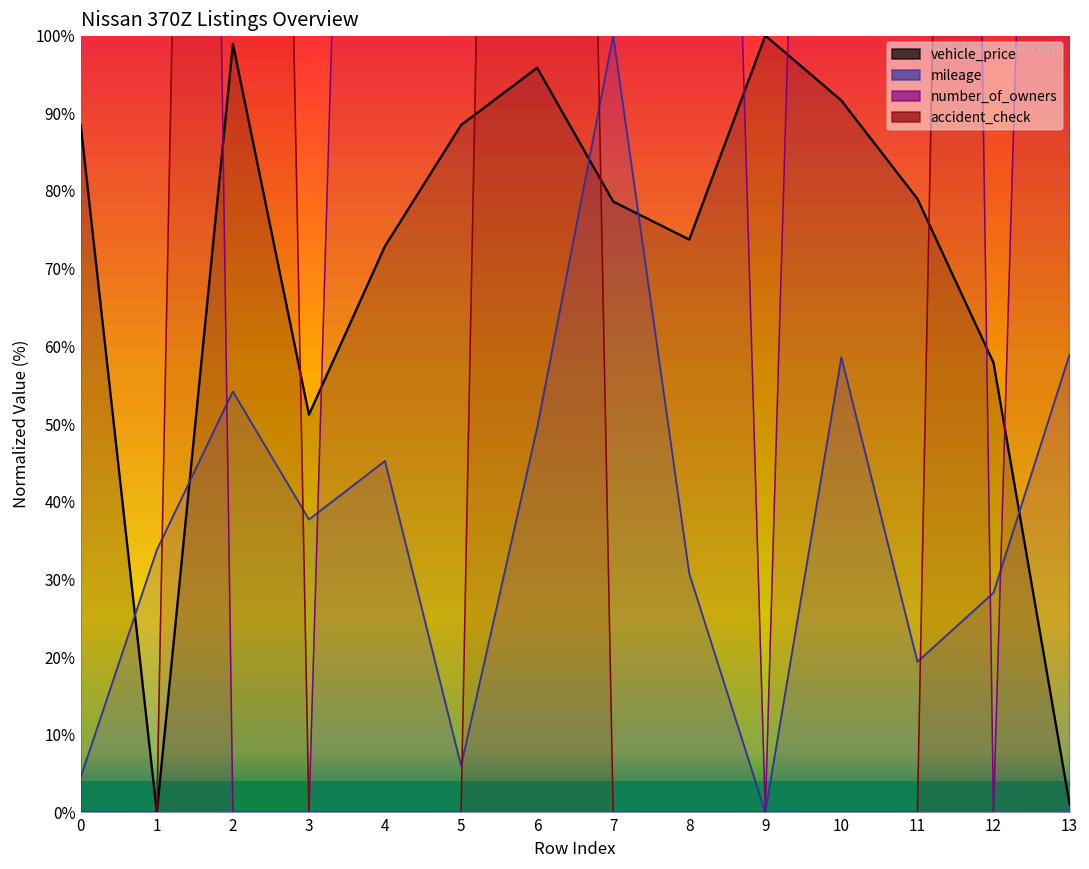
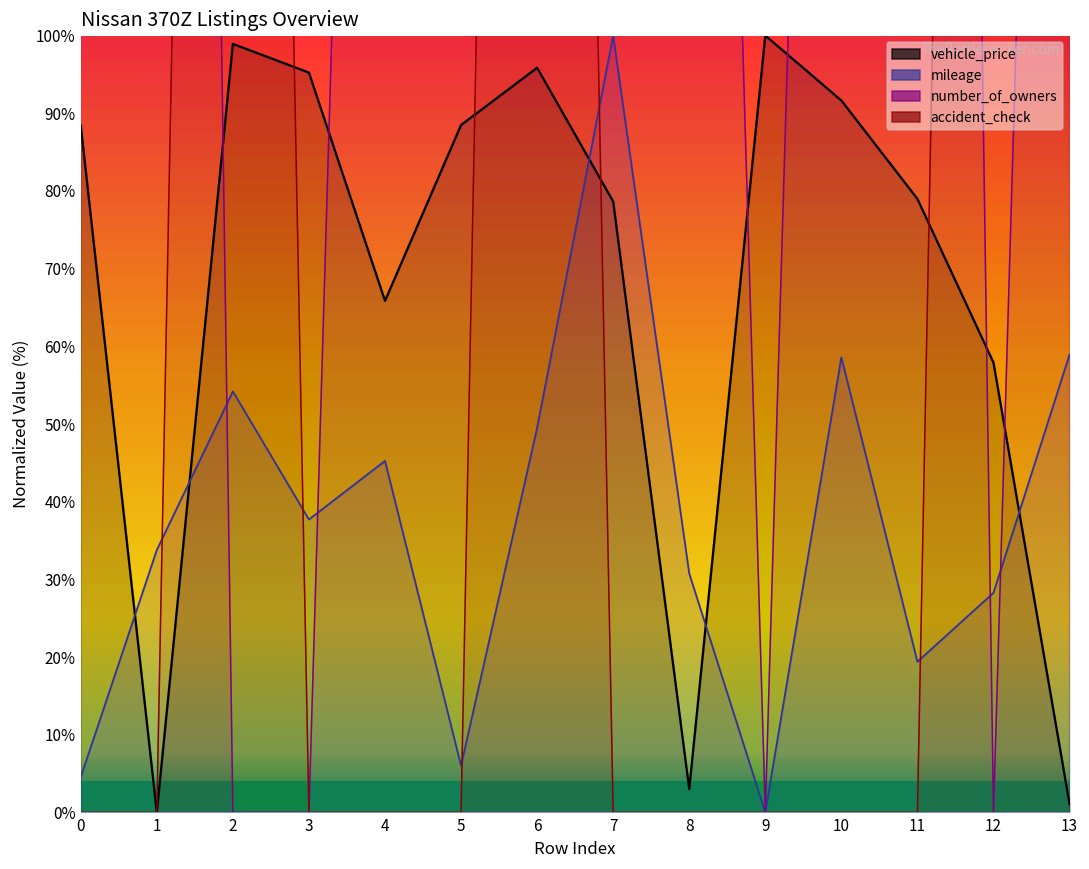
vehicle_price, 3: 51% -> 95%
vehicle_price, 4: 73% -> 66%
vehicle_price, 8: 74% -> 3%
